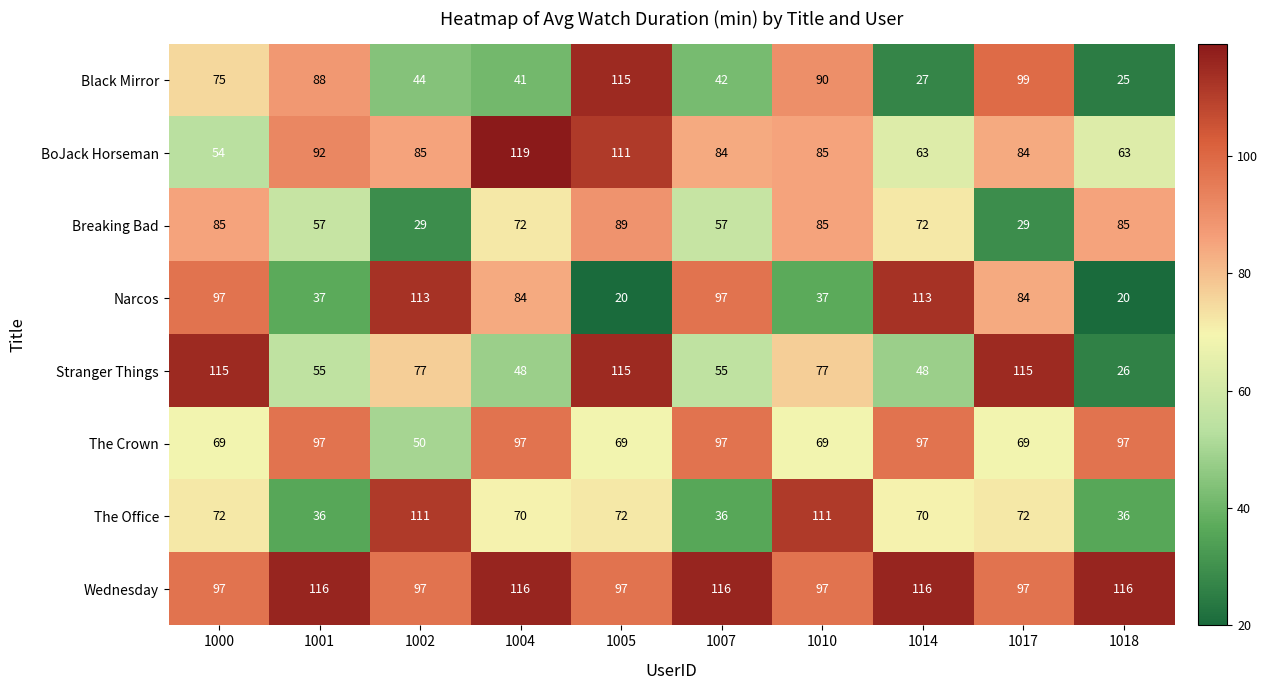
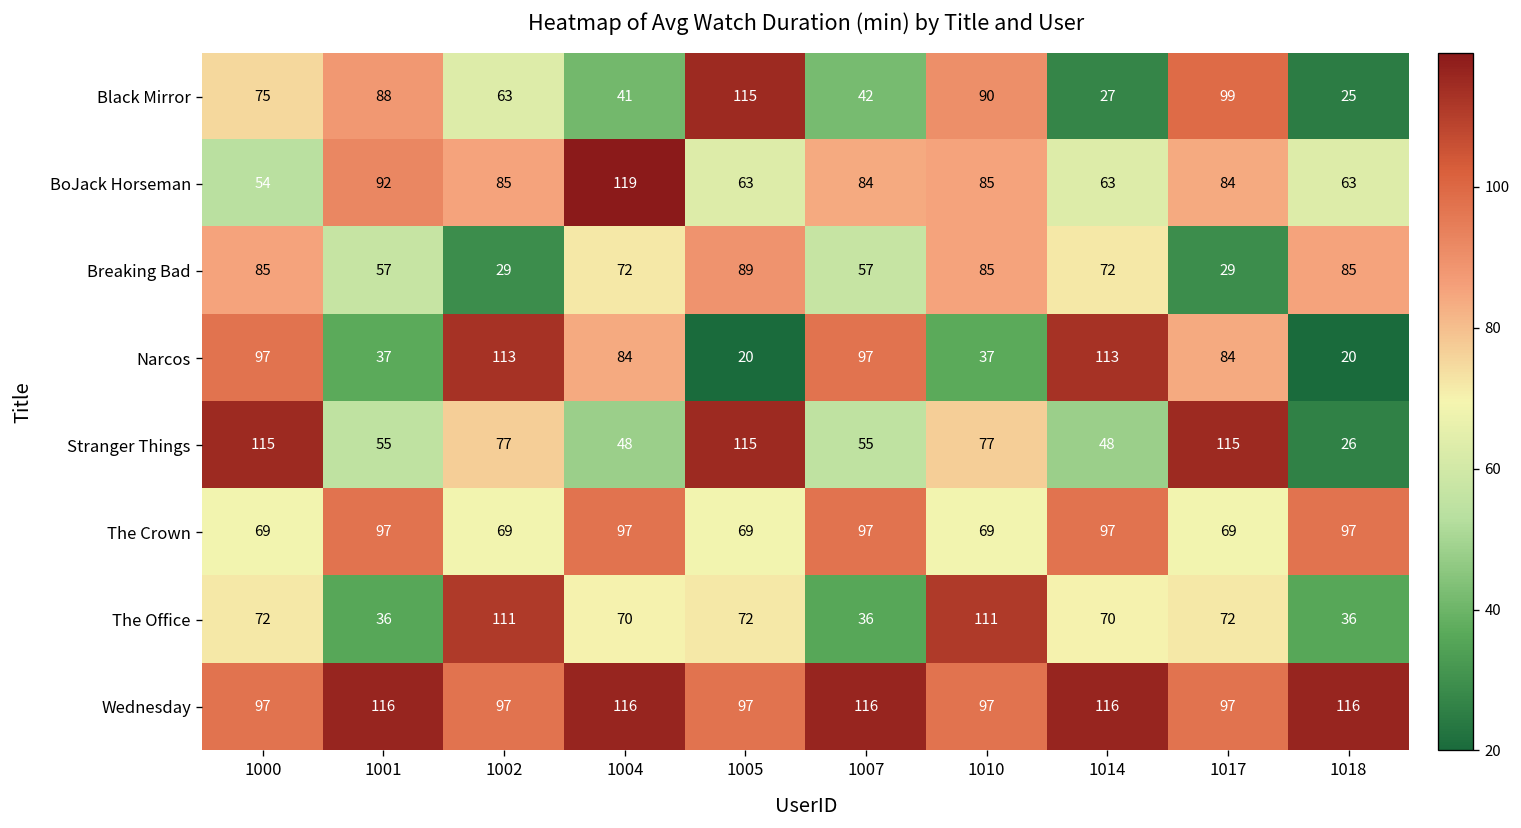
Black Mirror, 1002: 44 -> 63
BoJack Horseman, 1005: 111 -> 63
The Crown, 1002: 50 -> 69
